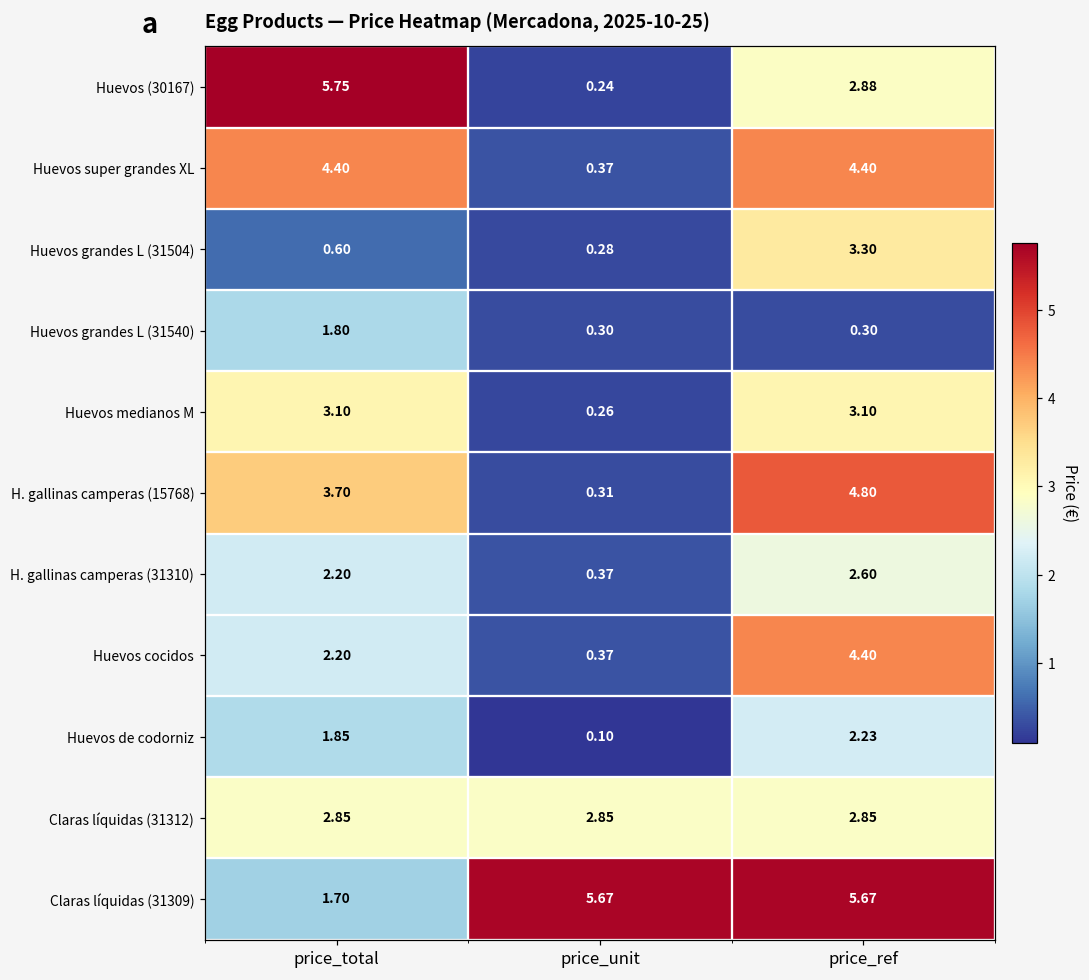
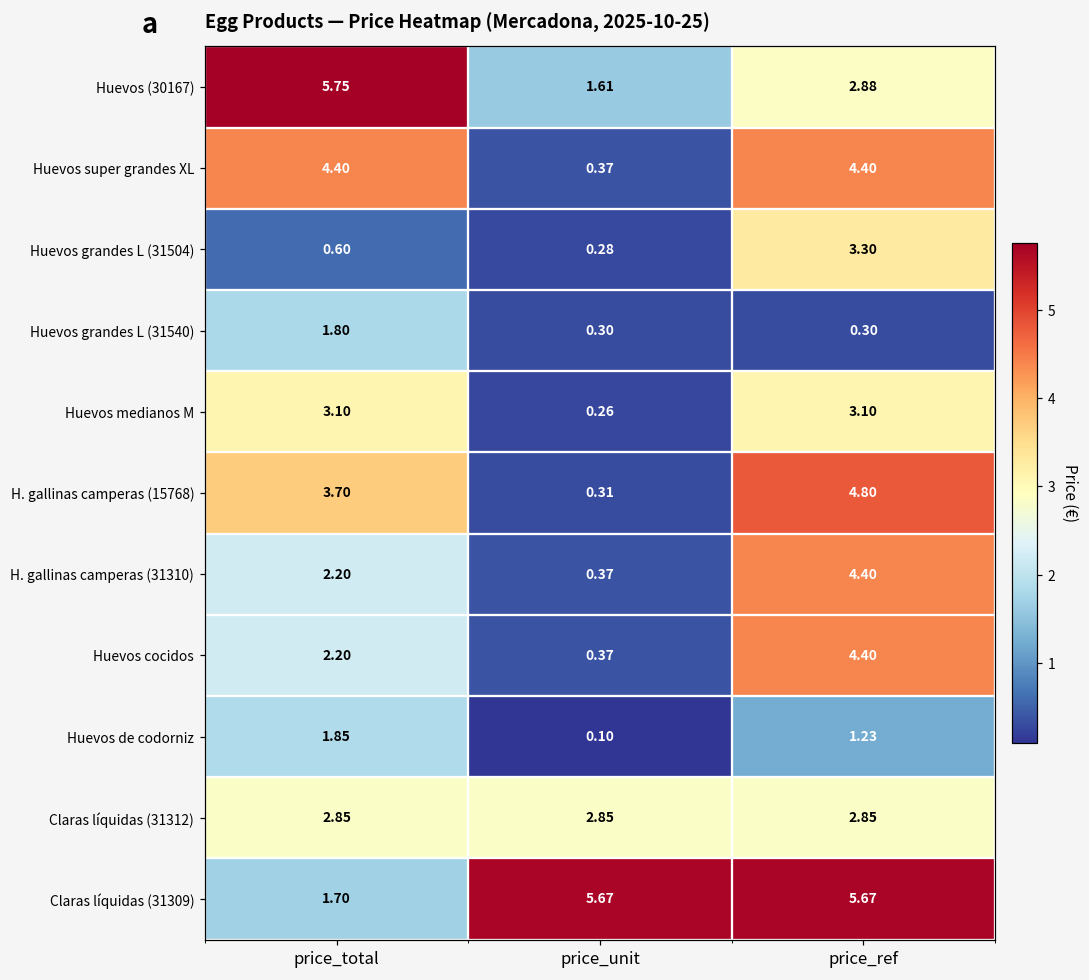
Huevos (30167), price_unit: 0.24 -> 1.61
H. gallinas camperas (31310), price_ref: 2.60 -> 4.40
Huevos de codorniz, price_ref: 2.23 -> 1.23
